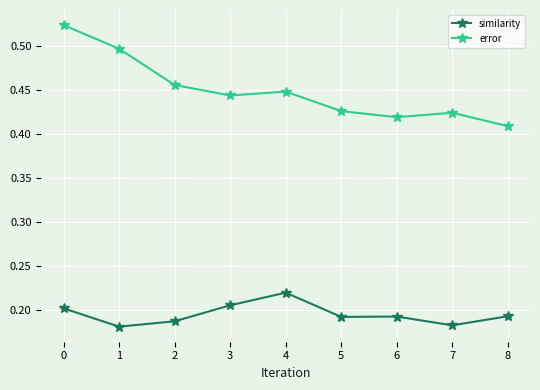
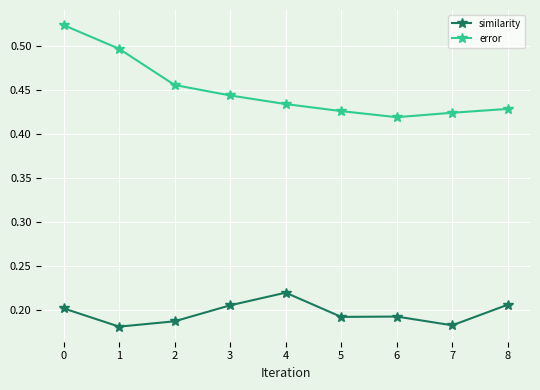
error, 4: 0.45 -> 0.43
similarity, 8: 0.19 -> 0.21
error, 8: 0.41 -> 0.43
